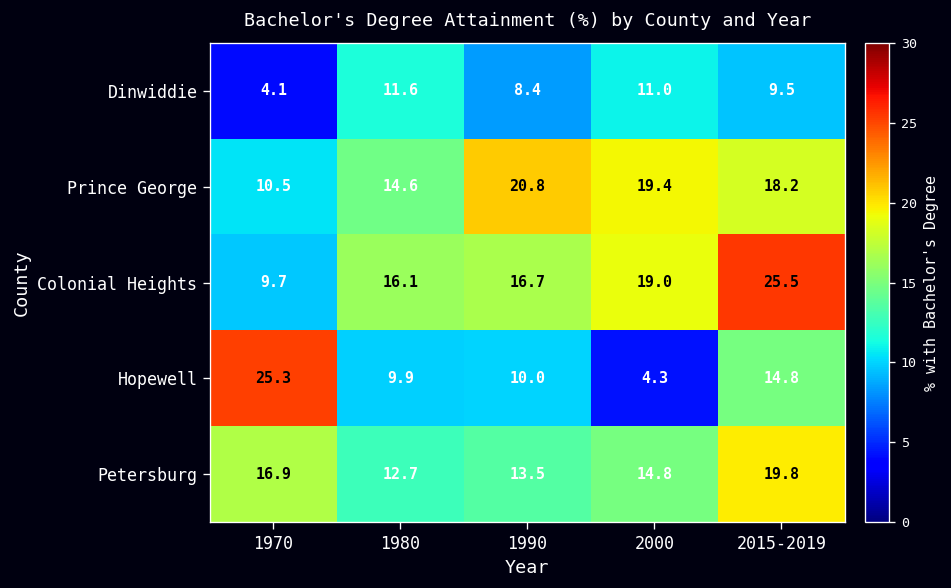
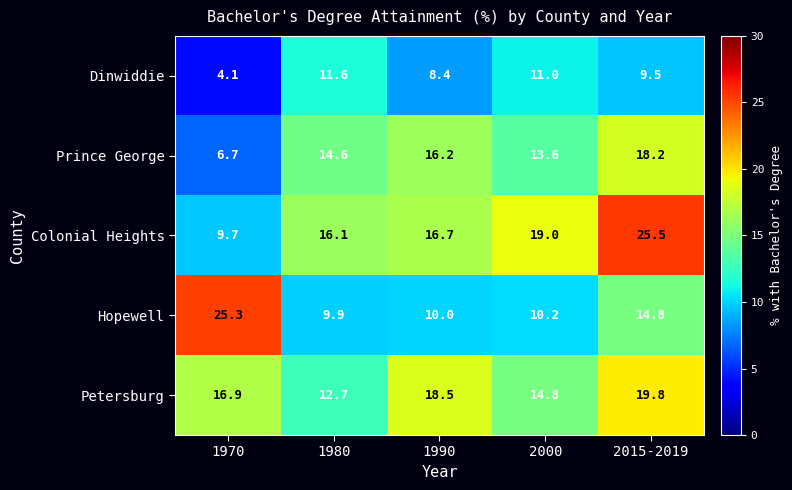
Prince George, 1970: 10.5 -> 6.7
Prince George, 1990: 20.8 -> 16.2
Prince George, 2000: 19.4 -> 13.6
Hopewell, 2000: 4.3 -> 10.2
Petersburg, 1990: 13.5 -> 18.5
